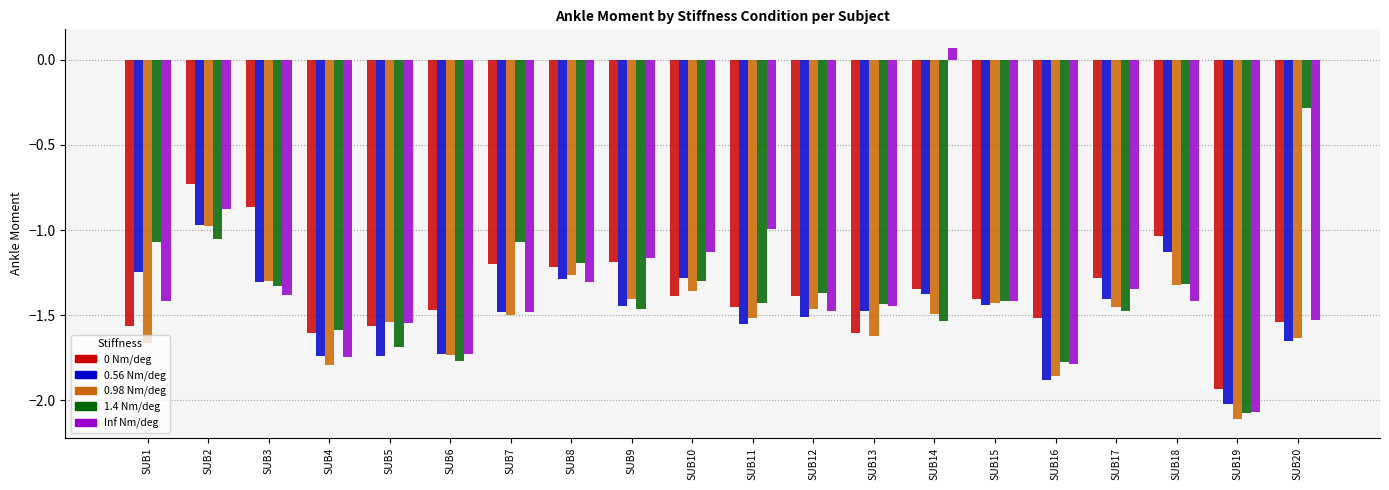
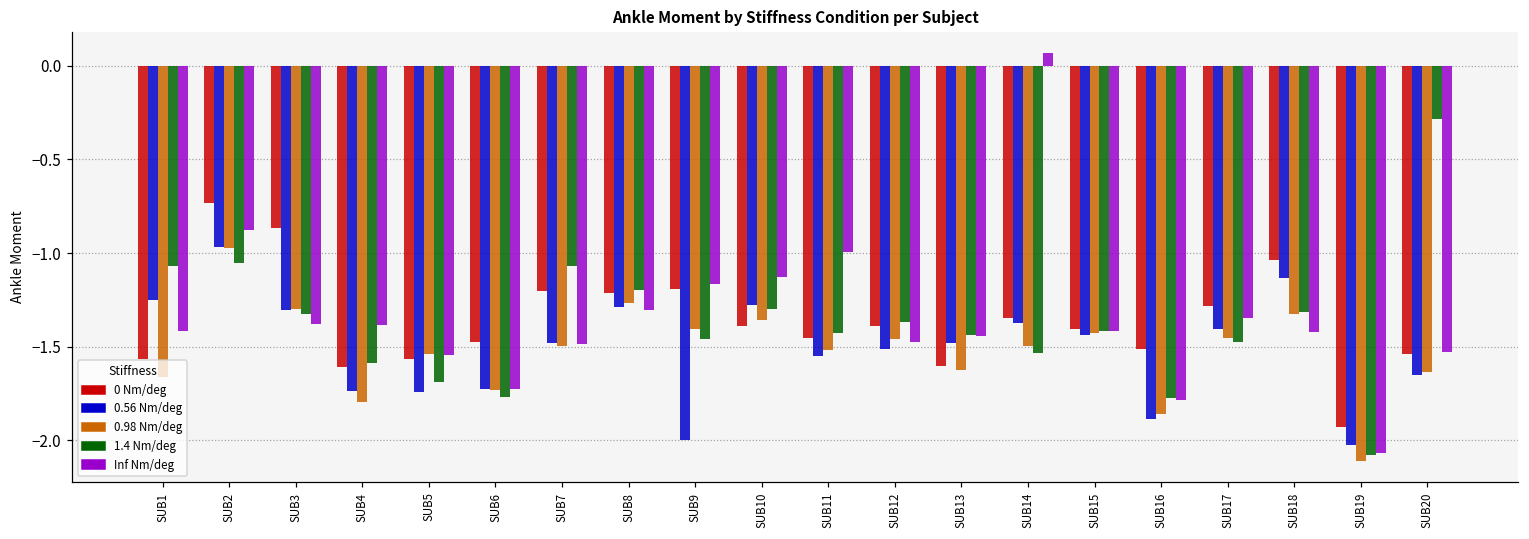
Inf Nm/deg, SUB4: -1.74 -> -1.39
0.56 Nm/deg, SUB9: -1.45 -> -2.00
